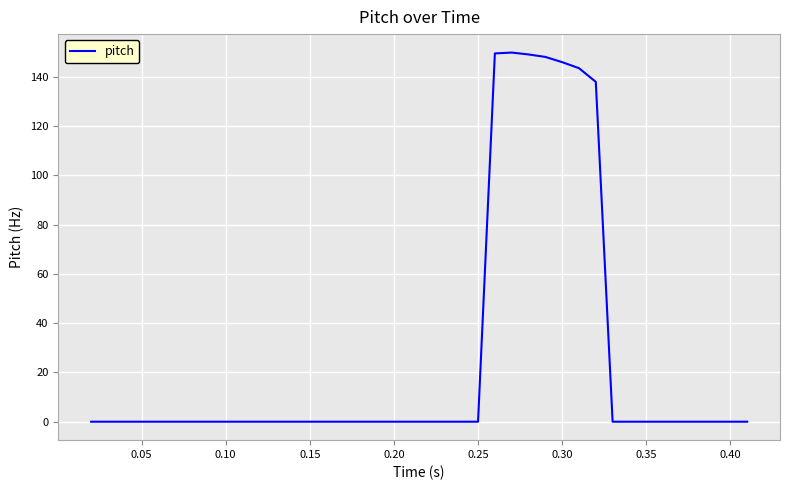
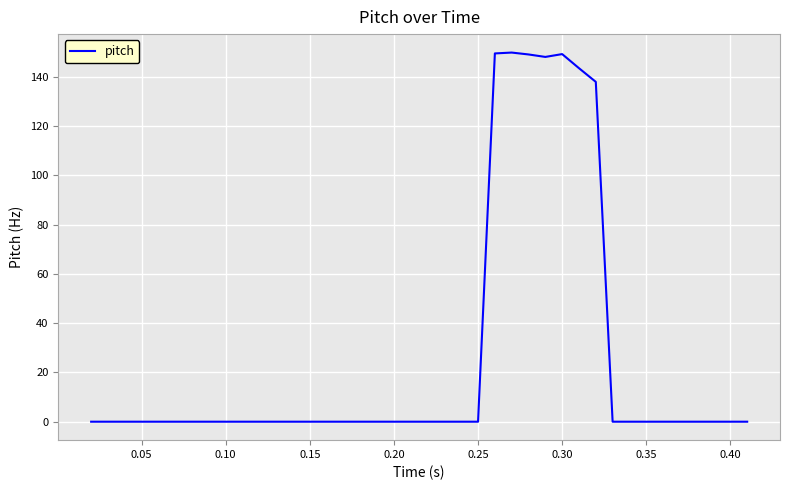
0.30: 146 -> 149
